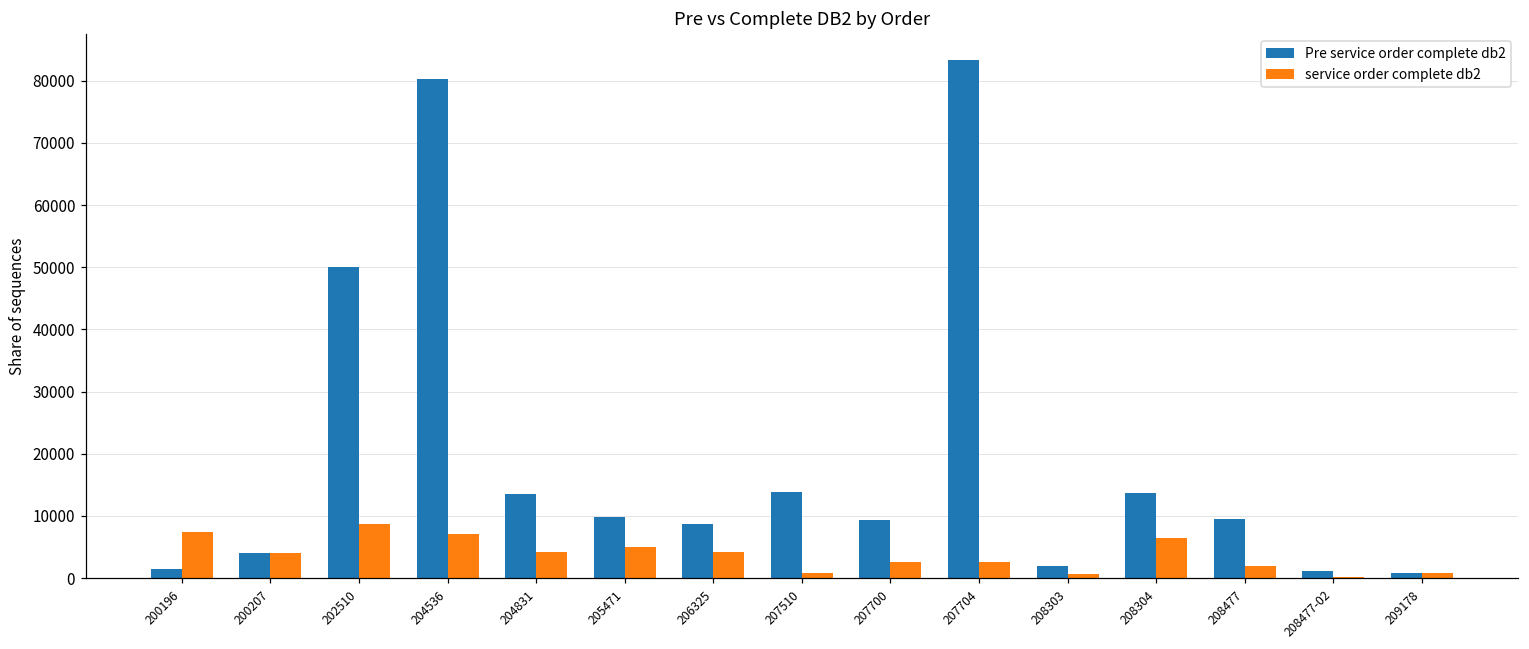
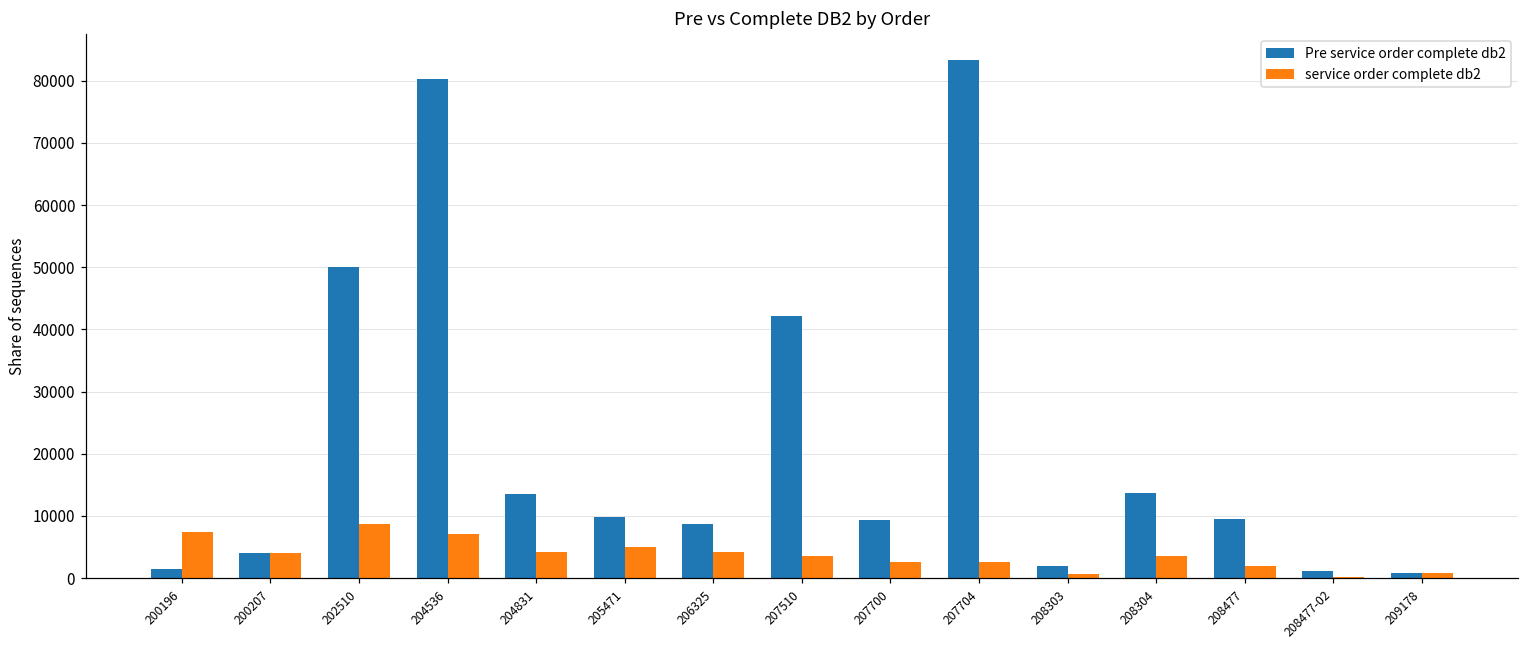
Pre service order complete db2, 207510: 14000 -> 42000
service order complete db2, 207510: 1000 -> 4000
service order complete db2, 208304: 7000 -> 4000
